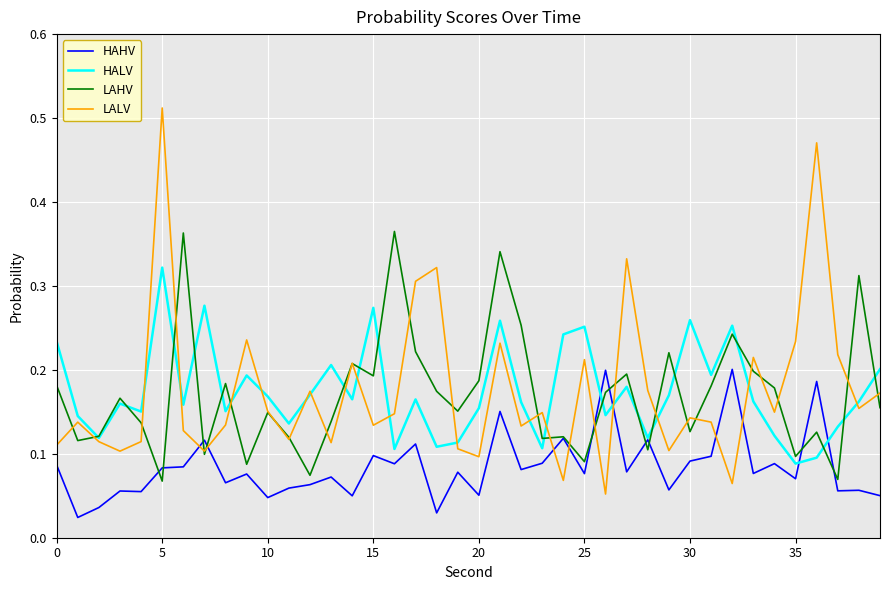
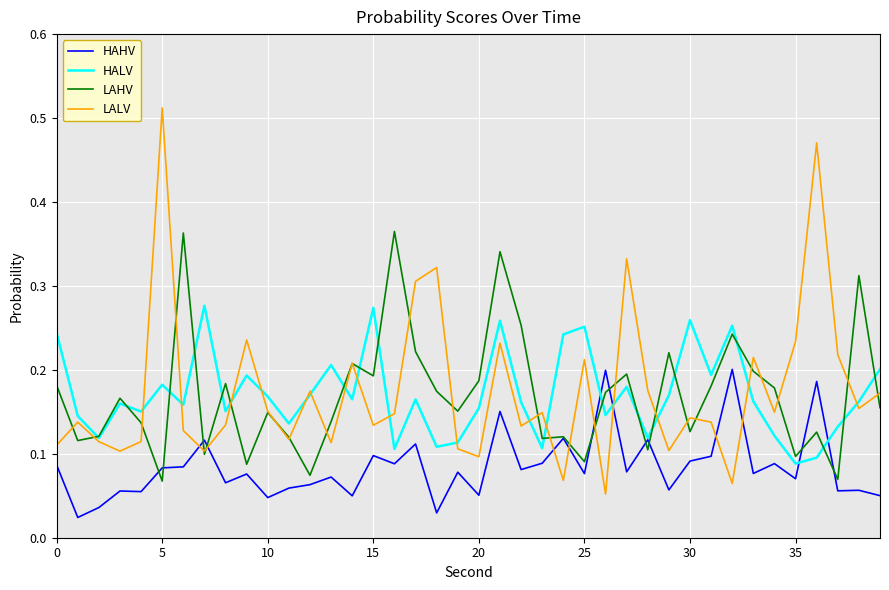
HALV, 0: 0.23 -> 0.24
HALV, 5: 0.32 -> 0.18
